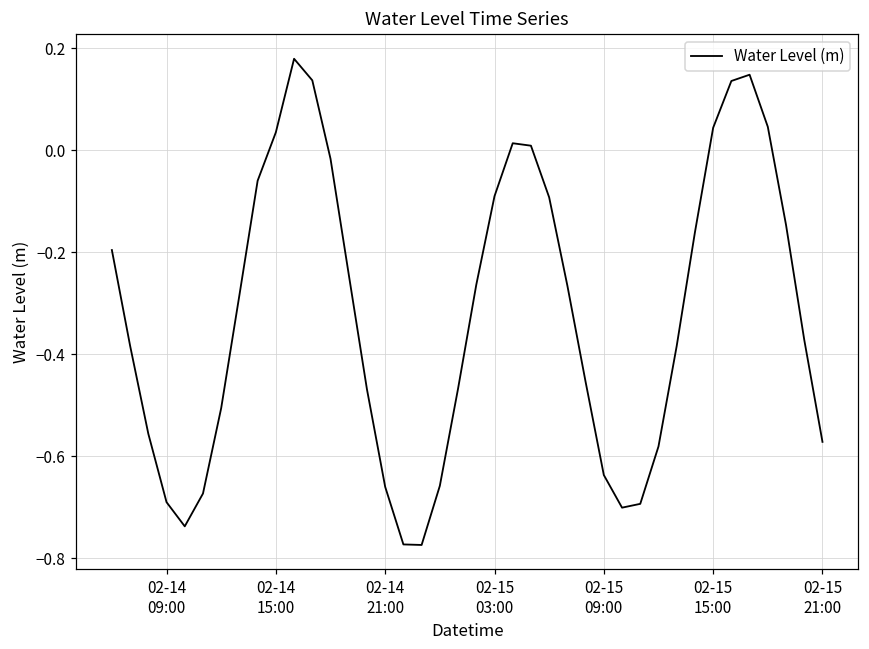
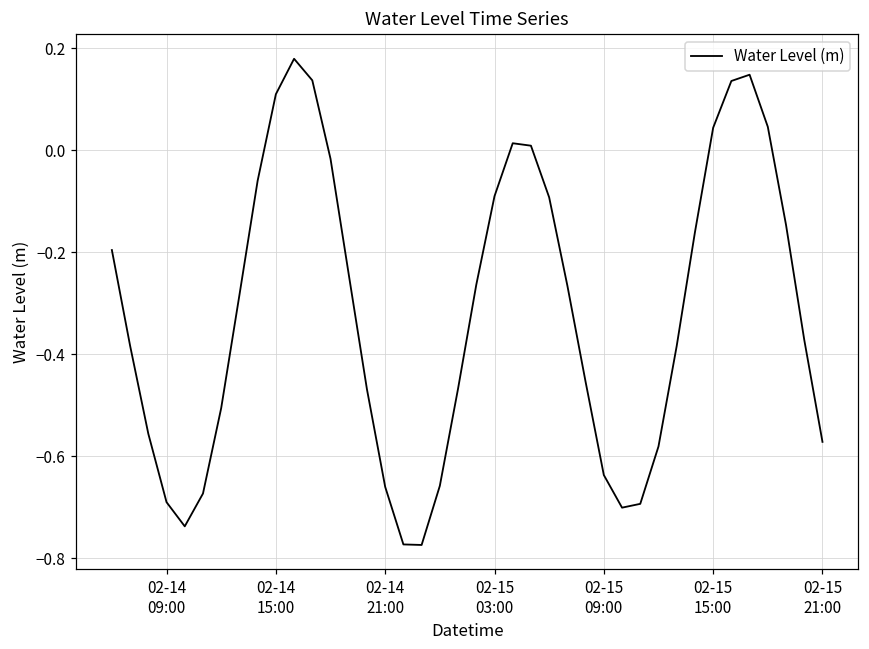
02-14 15:00: 0.04 -> 0.11
